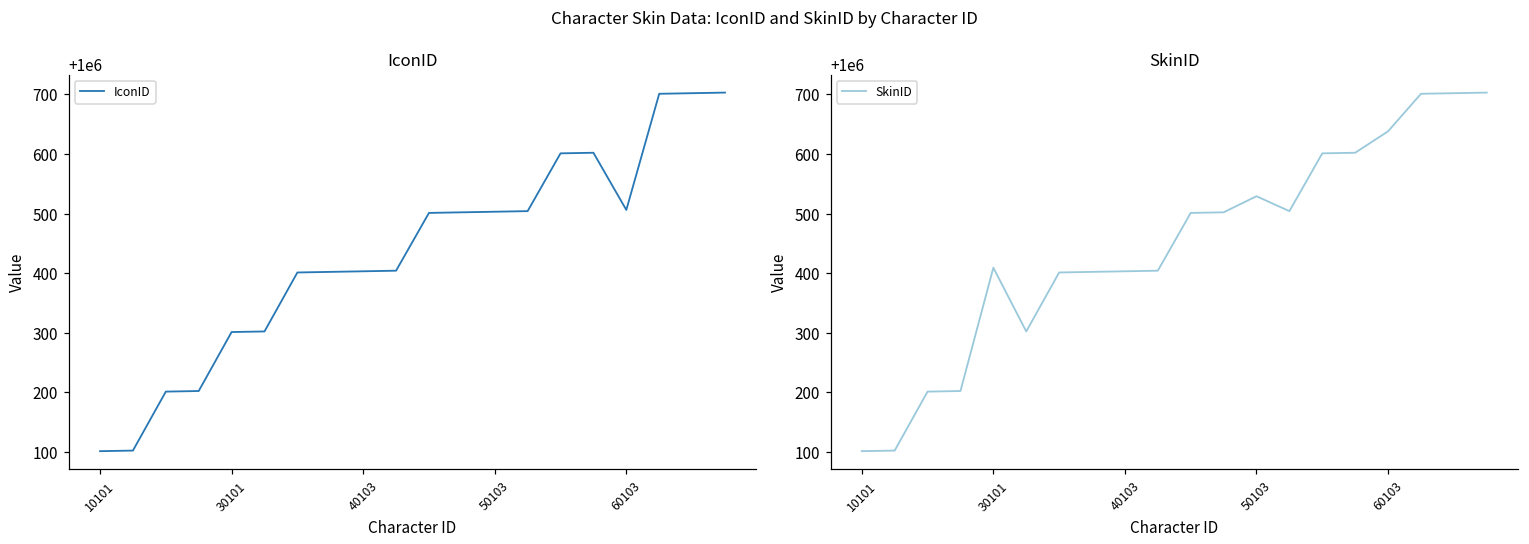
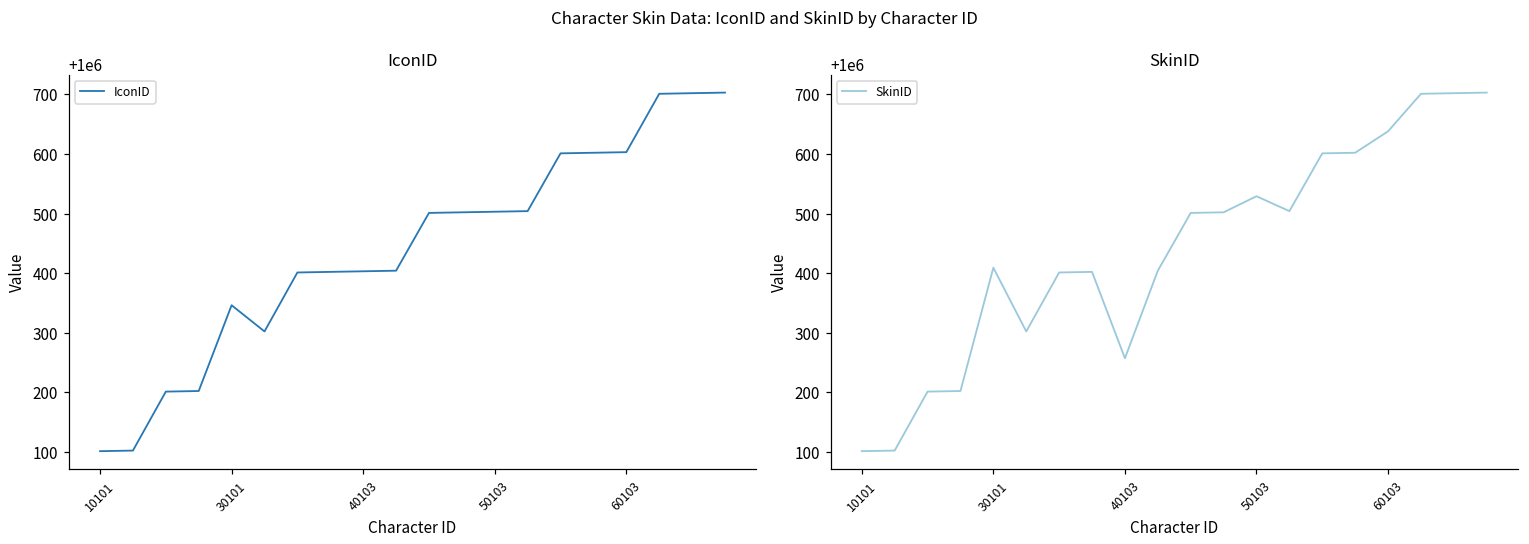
IconID, 30101: 1000300 -> 1000350
IconID, 60103: 1000510 -> 1000600
SkinID, 40103: 1000400 -> 1000260
